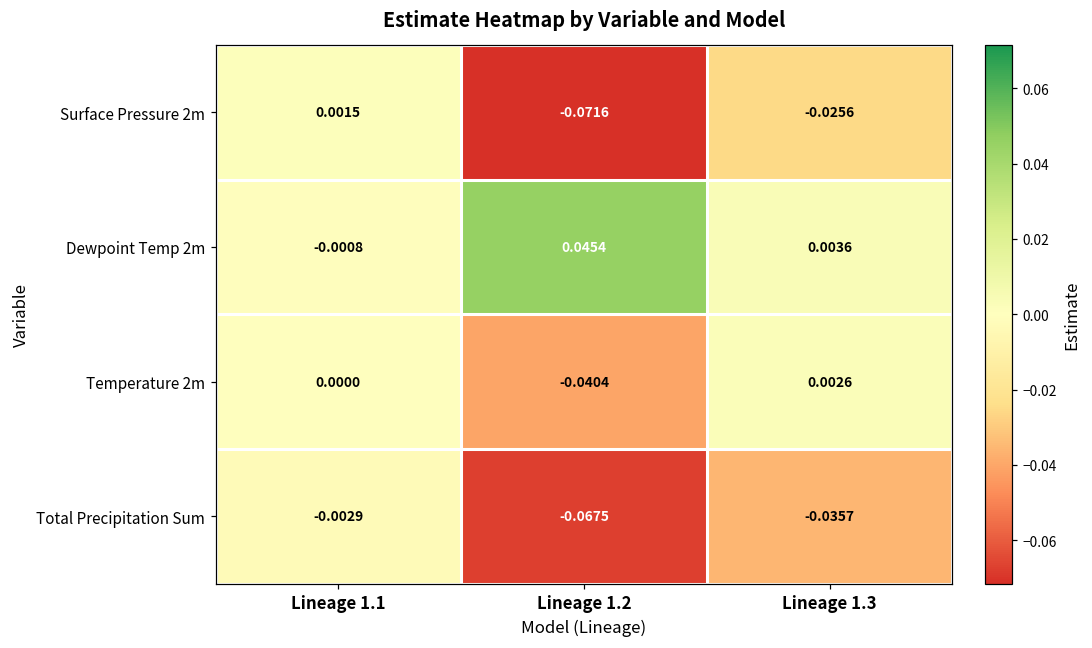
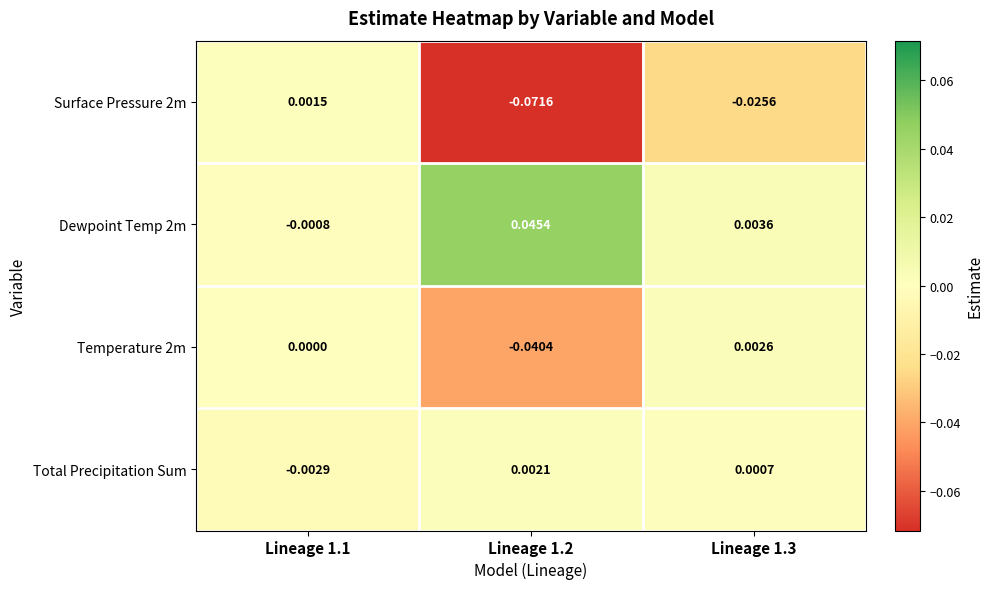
Total Precipitation Sum, Lineage 1.2: -0.0675 -> 0.0021
Total Precipitation Sum, Lineage 1.3: -0.0357 -> 0.0007
